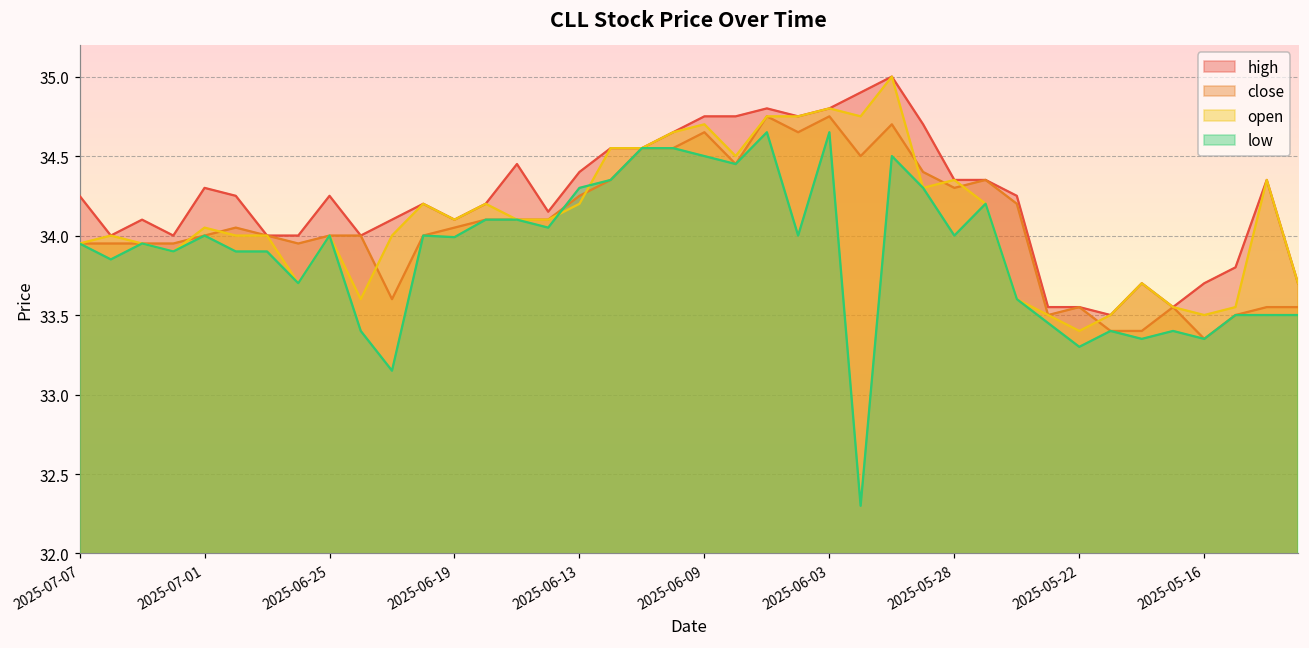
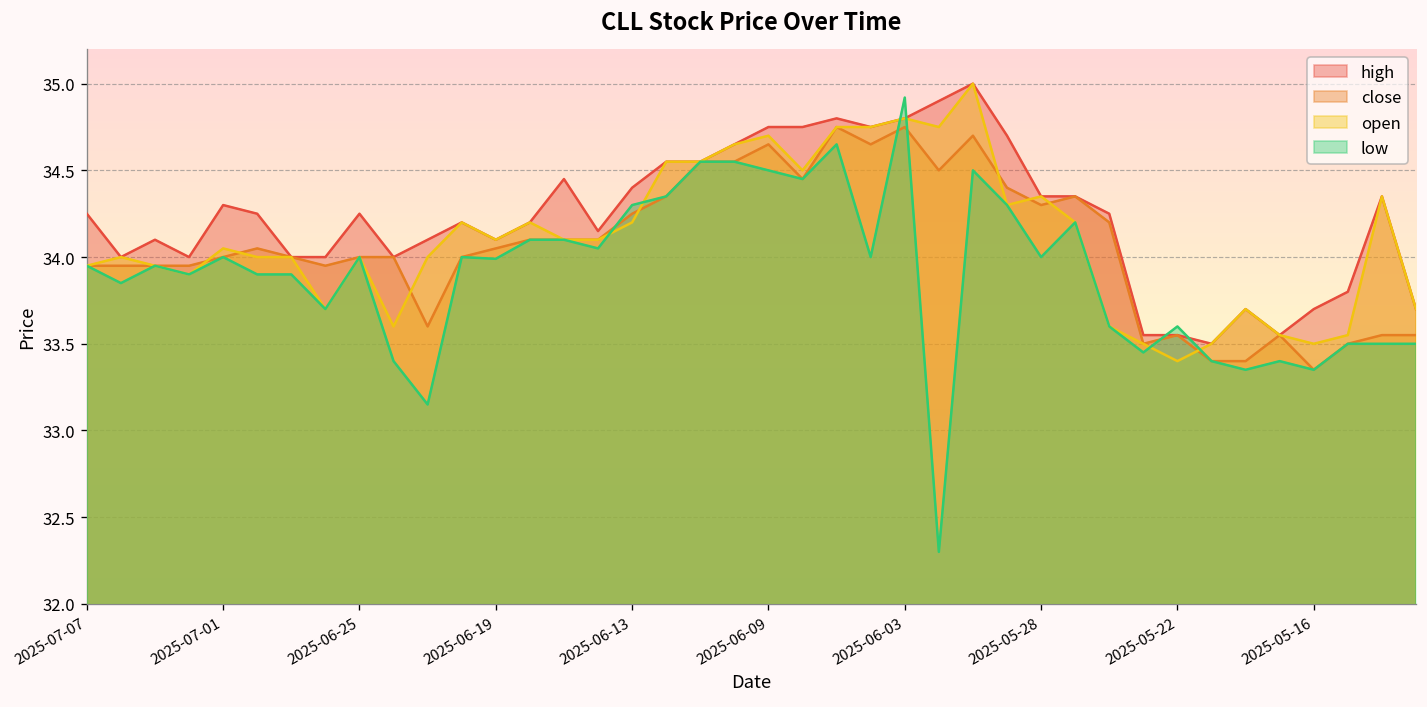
low, 2025-06-03: 34.65 -> 34.92
low, 2025-05-22: 33.3 -> 33.6
